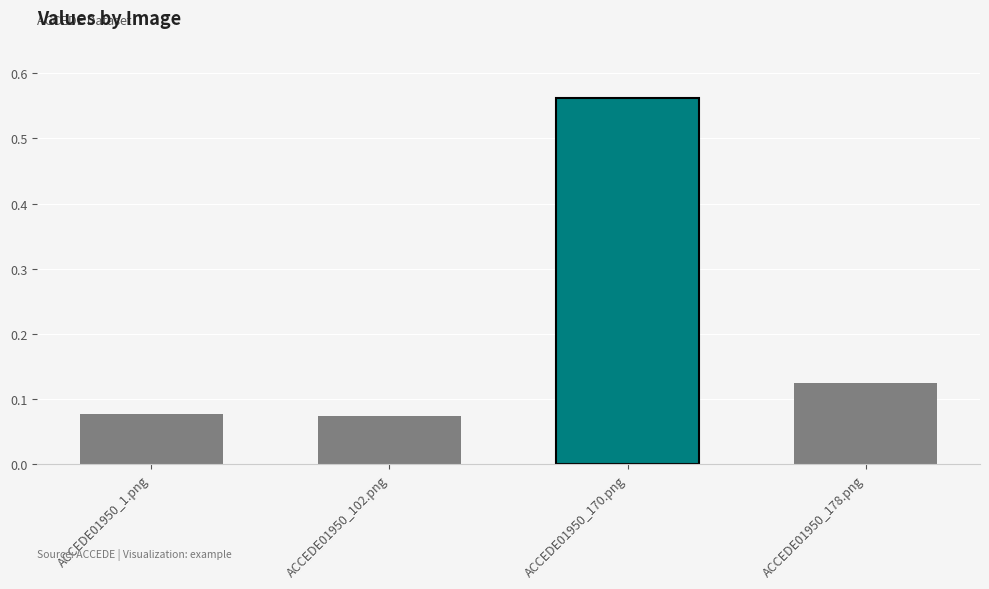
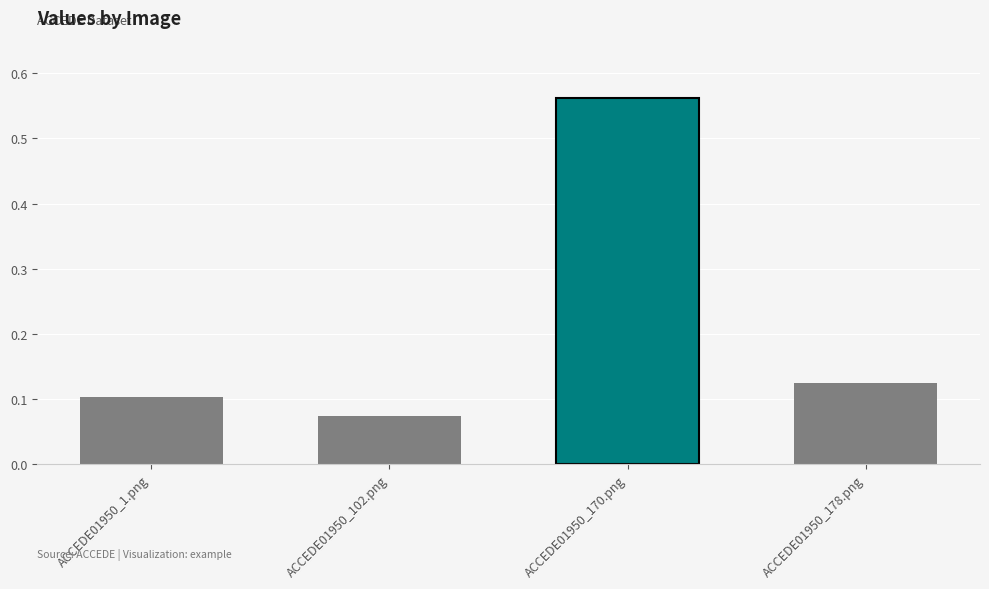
ACCEDE01950_1.png: 0.08 -> 0.10
